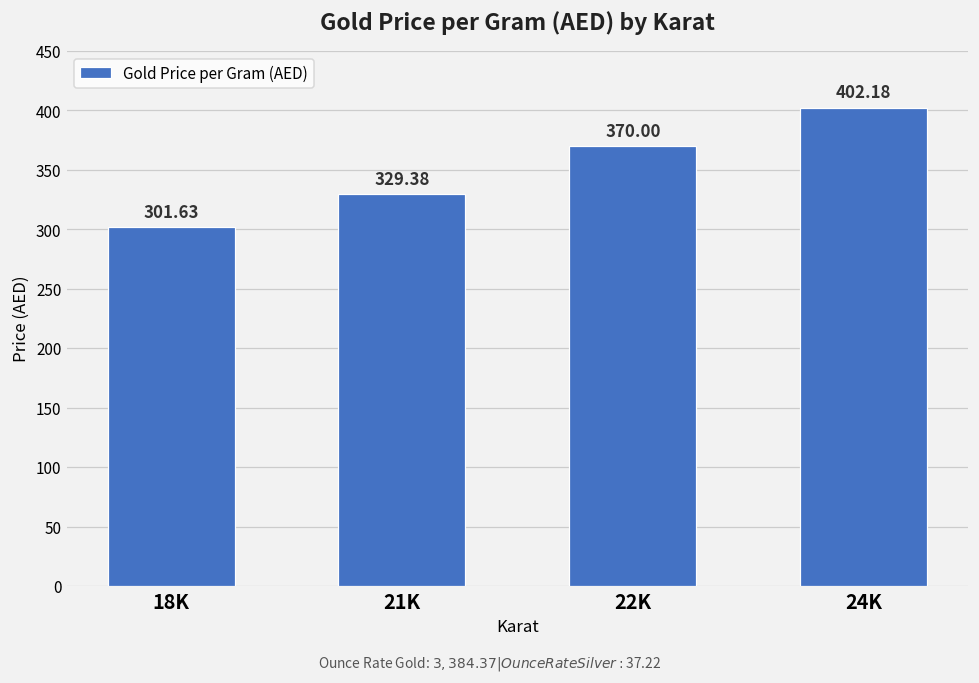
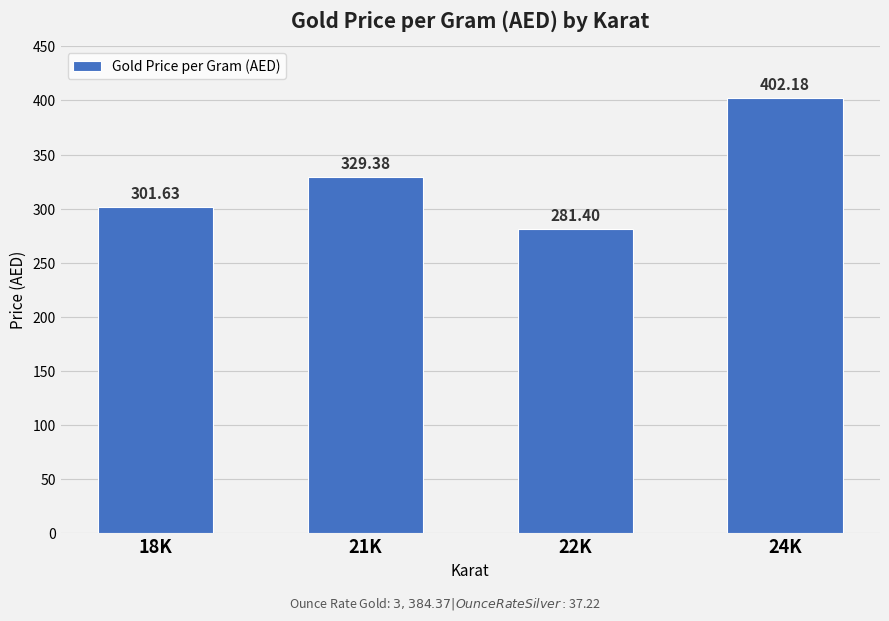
22K: 370.00 -> 281.40
